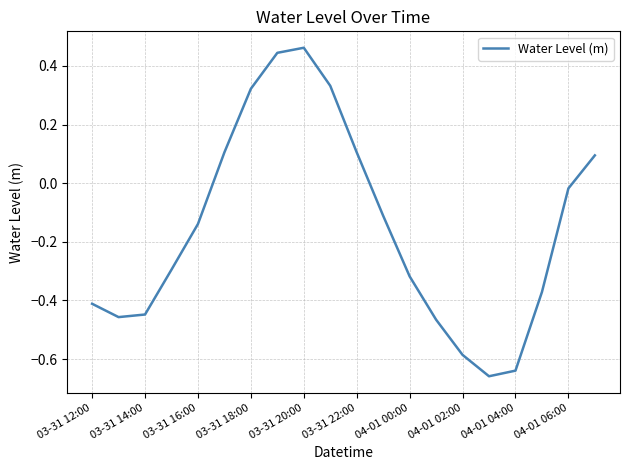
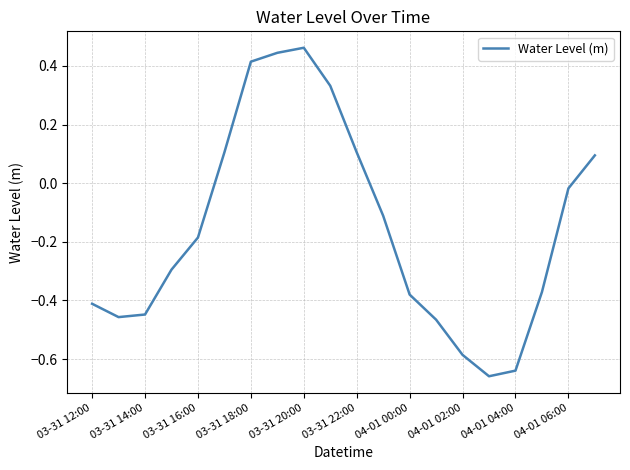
03-31 16:00: -0.14 -> -0.19
03-31 18:00: 0.32 -> 0.41
04-01 00:00: -0.32 -> -0.38
